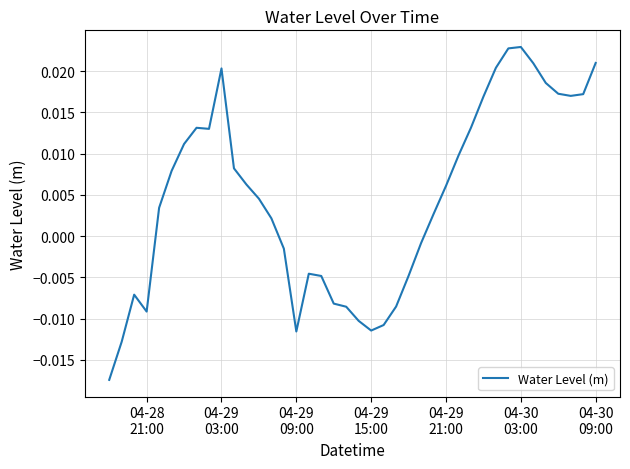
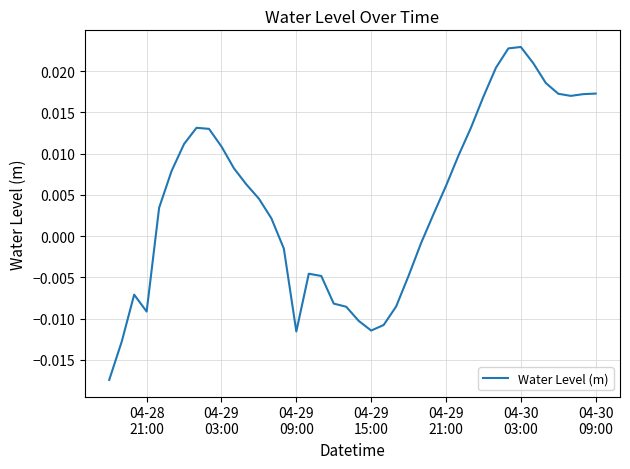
04-29 03:00: 0.020 -> 0.011
04-30 09:00: 0.021 -> 0.017
